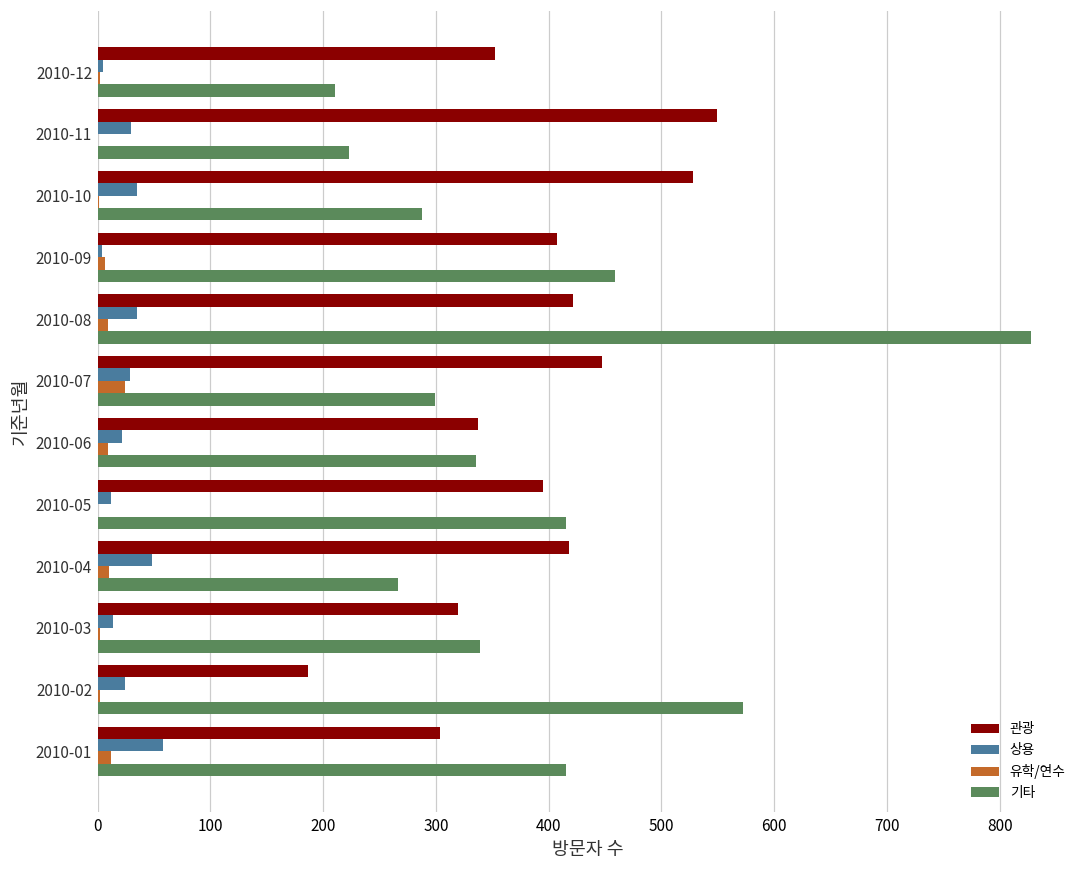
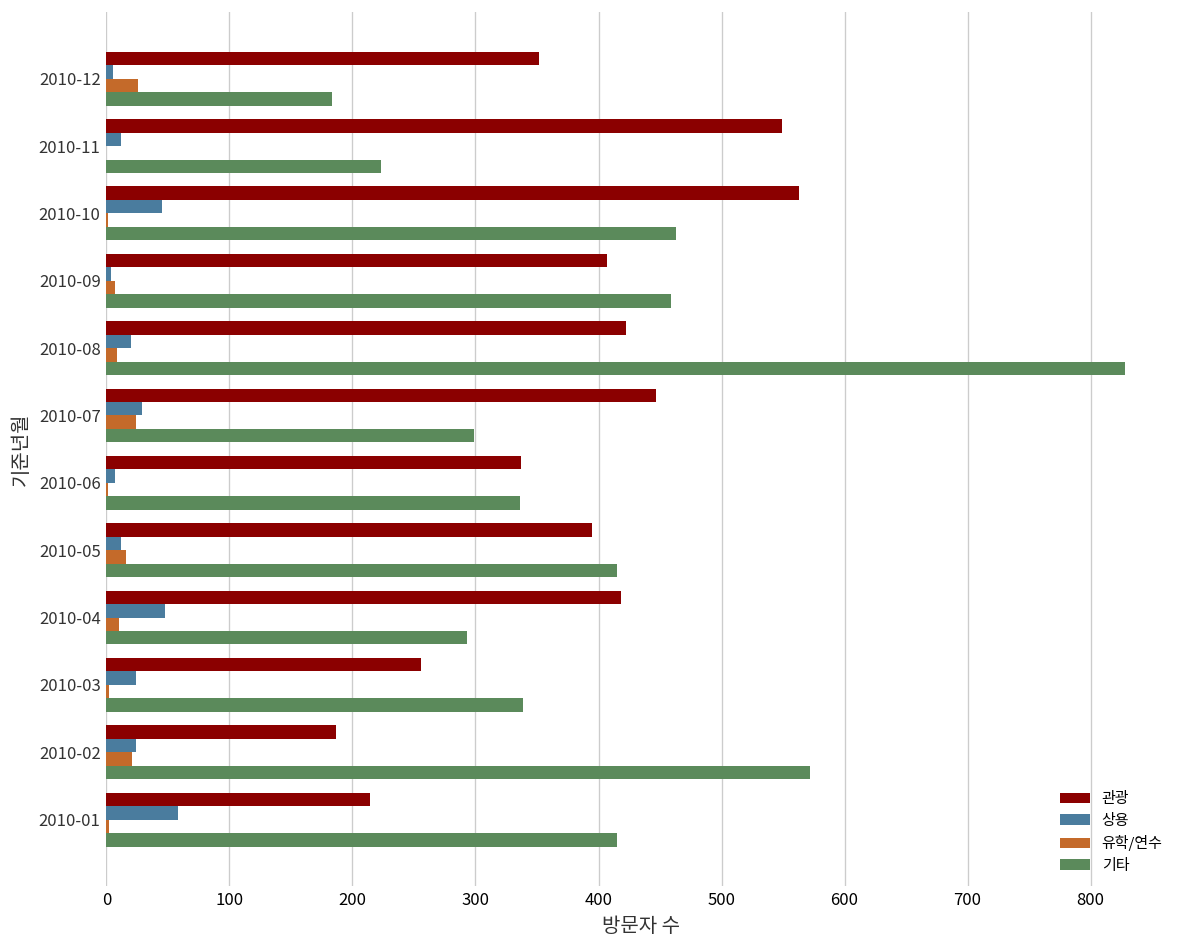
유학/연수, 2010-12: 2 -> 26
기타, 2010-12: 211 -> 183
상용, 2010-11: 30 -> 12
관광, 2010-10: 528 -> 563
상용, 2010-10: 35 -> 45
기타, 2010-10: 288 -> 463
상용, 2010-08: 35 -> 20
상용, 2010-06: 22 -> 7
유학/연수, 2010-06: 9 -> 1
유학/연수, 2010-05: 0 -> 16
기타, 2010-04: 266 -> 293
관광, 2010-03: 320 -> 256
상용, 2010-03: 14 -> 24
유학/연수, 2010-02: 2 -> 21
관광, 2010-01: 304 -> 214
유학/연수, 2010-01: 12 -> 2
